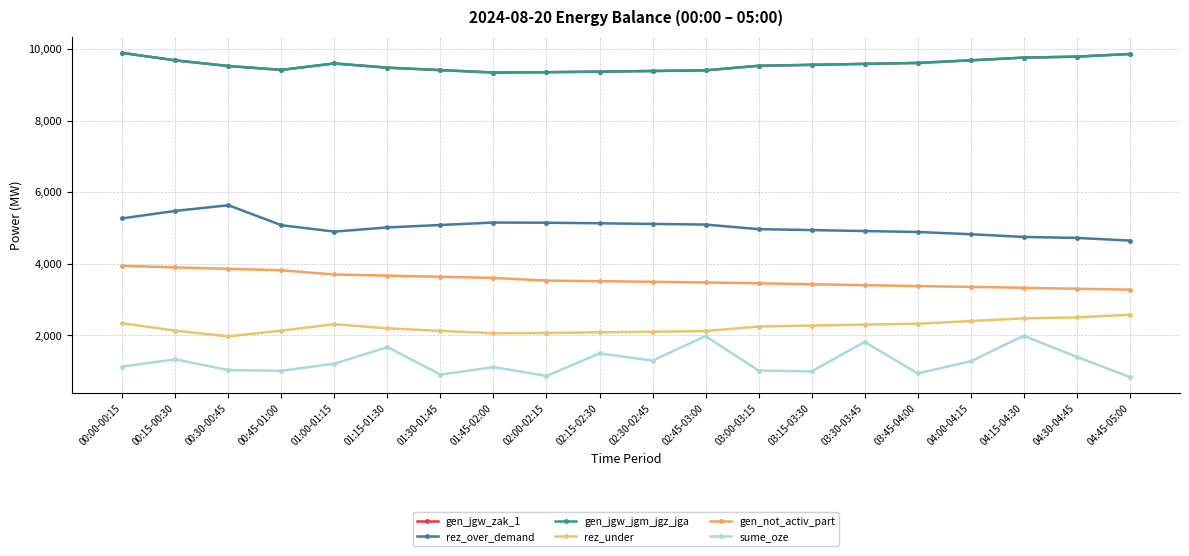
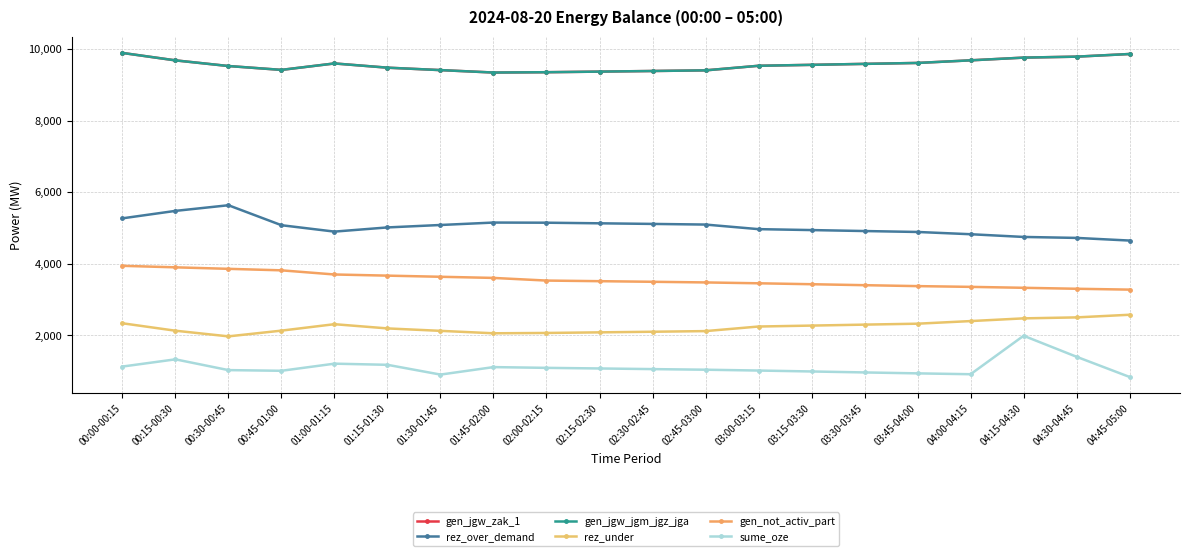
sume_oze, 01:15-01:30: 1,700 -> 1,200
sume_oze, 02:00-02:15: 900 -> 1,100
sume_oze, 02:15-02:30: 1,500 -> 1,100
sume_oze, 02:30-02:45: 1,300 -> 1,100
sume_oze, 02:45-03:00: 2,000 -> 1,000
sume_oze, 03:30-03:45: 1,800 -> 1,000
sume_oze, 04:00-04:15: 1,300 -> 900
